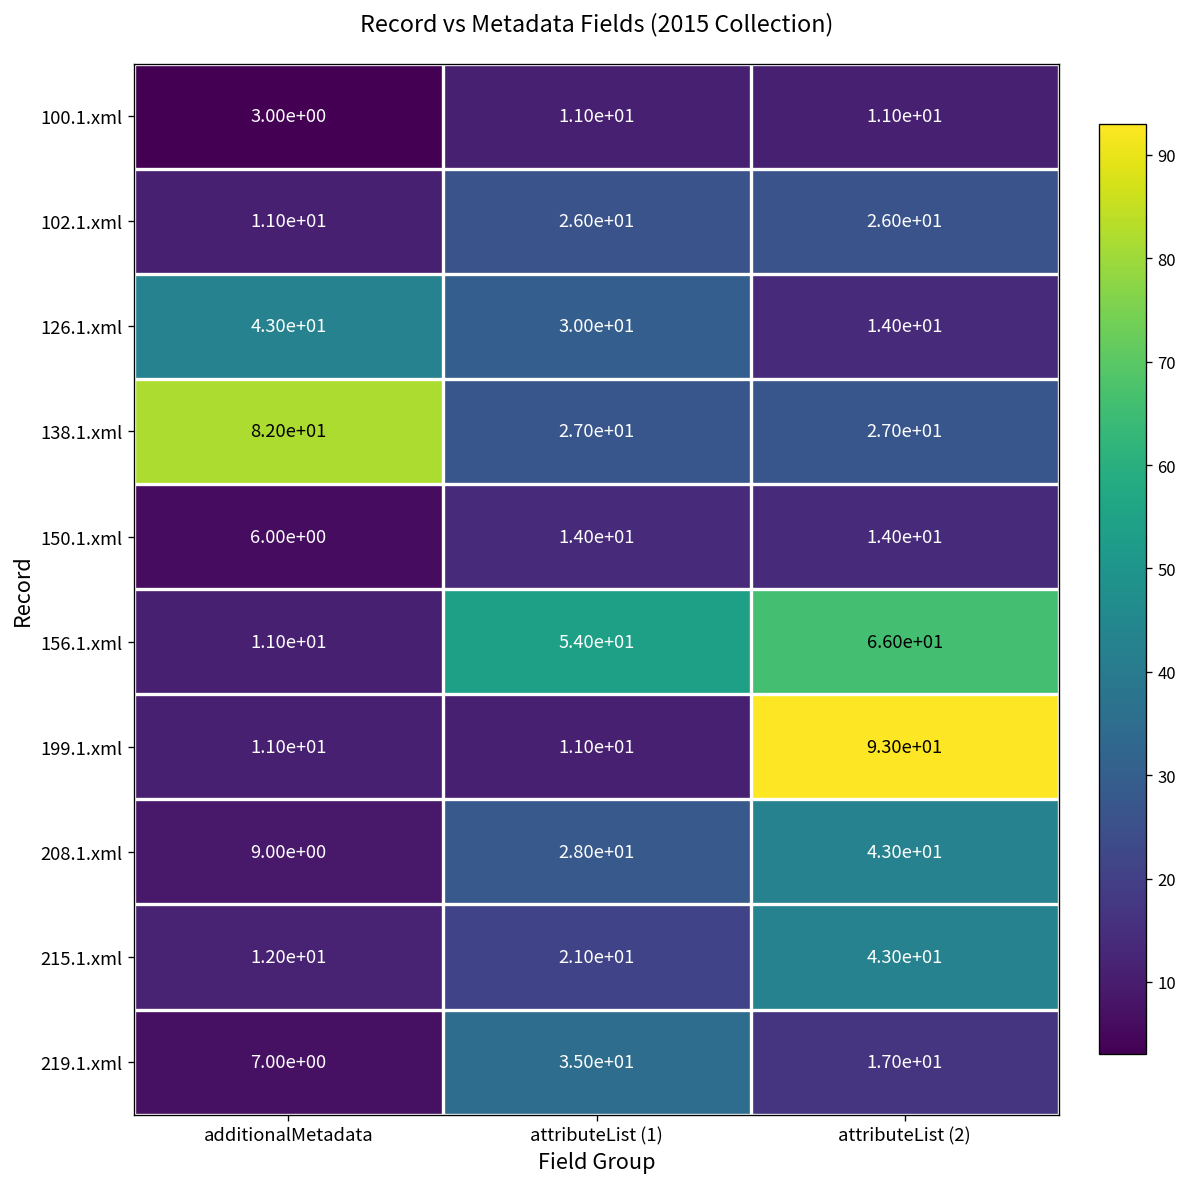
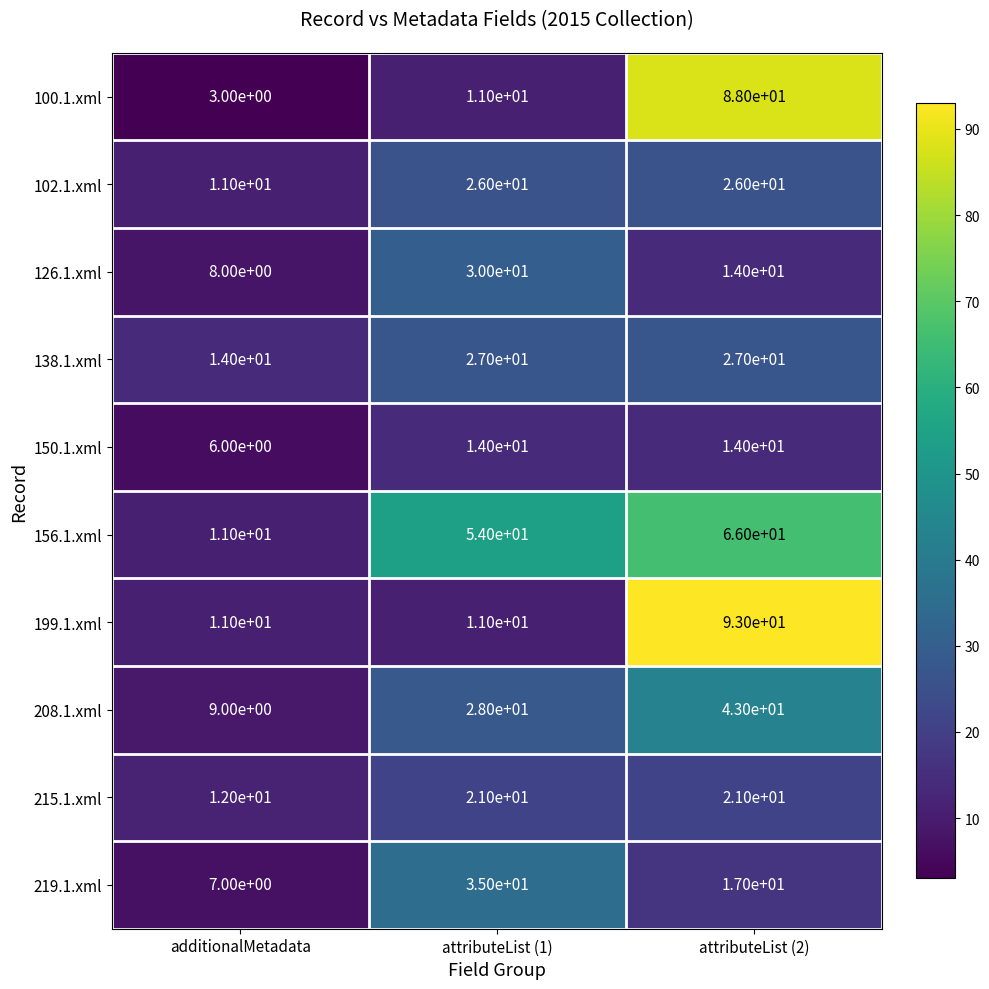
100.1.xml, attributeList (2): 1.10e+01 -> 8.80e+01
126.1.xml, additionalMetadata: 4.30e+01 -> 8.00e+00
138.1.xml, additionalMetadata: 8.20e+01 -> 1.40e+01
215.1.xml, attributeList (2): 4.30e+01 -> 2.10e+01
